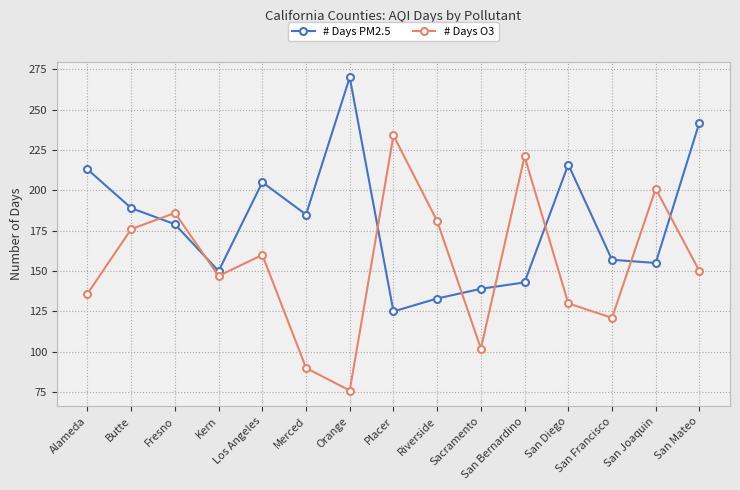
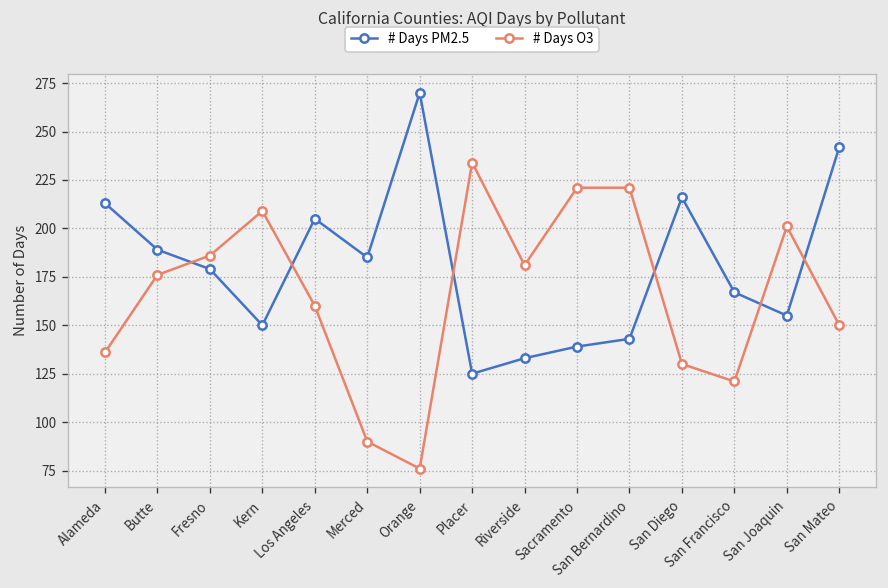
# Days O3, Kern: 147 -> 209
# Days O3, Sacramento: 102 -> 221
# Days PM2.5, San Francisco: 157 -> 167
